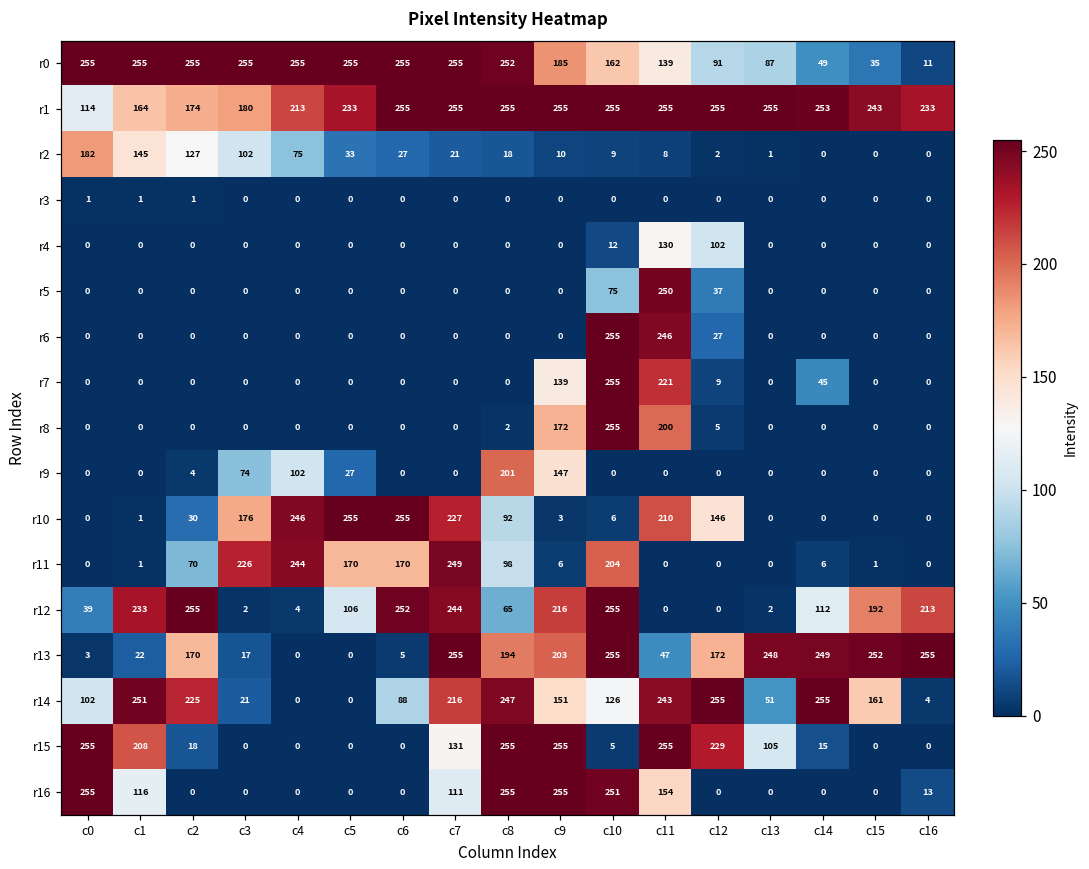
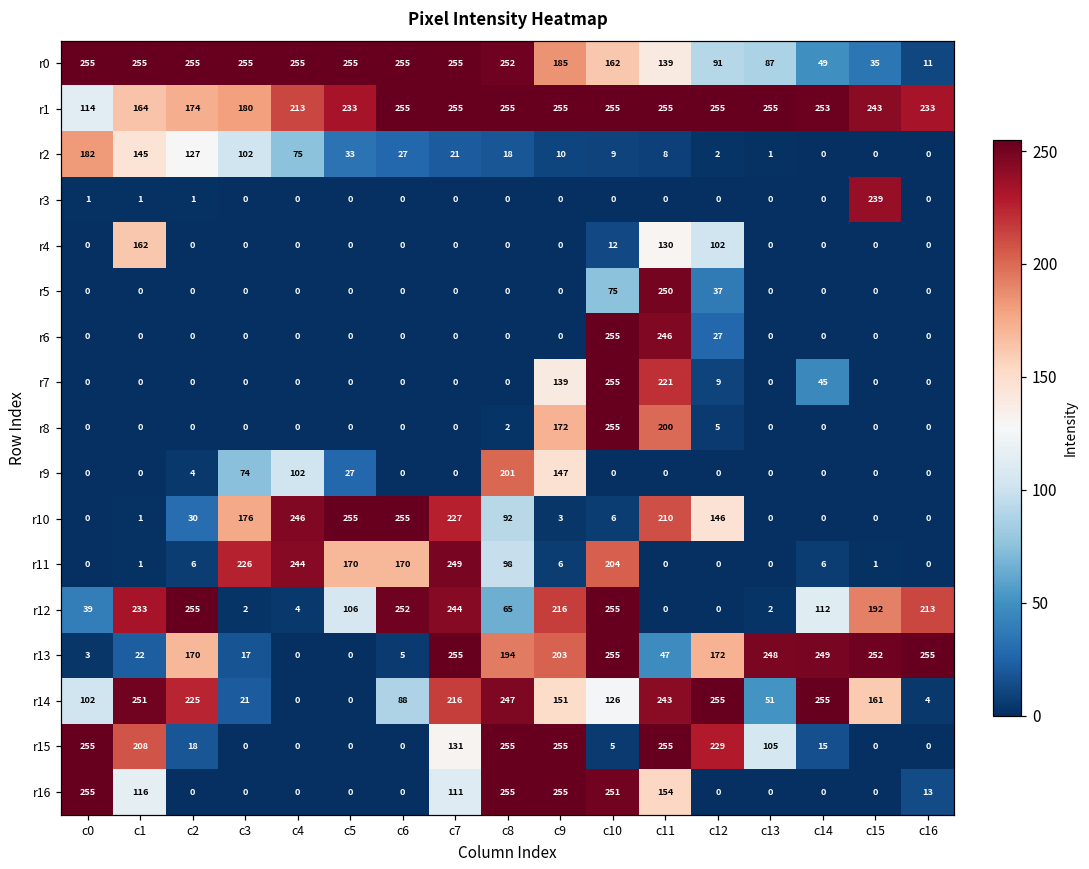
r3, c15: 0 -> 239
r4, c1: 0 -> 162
r11, c2: 70 -> 6
